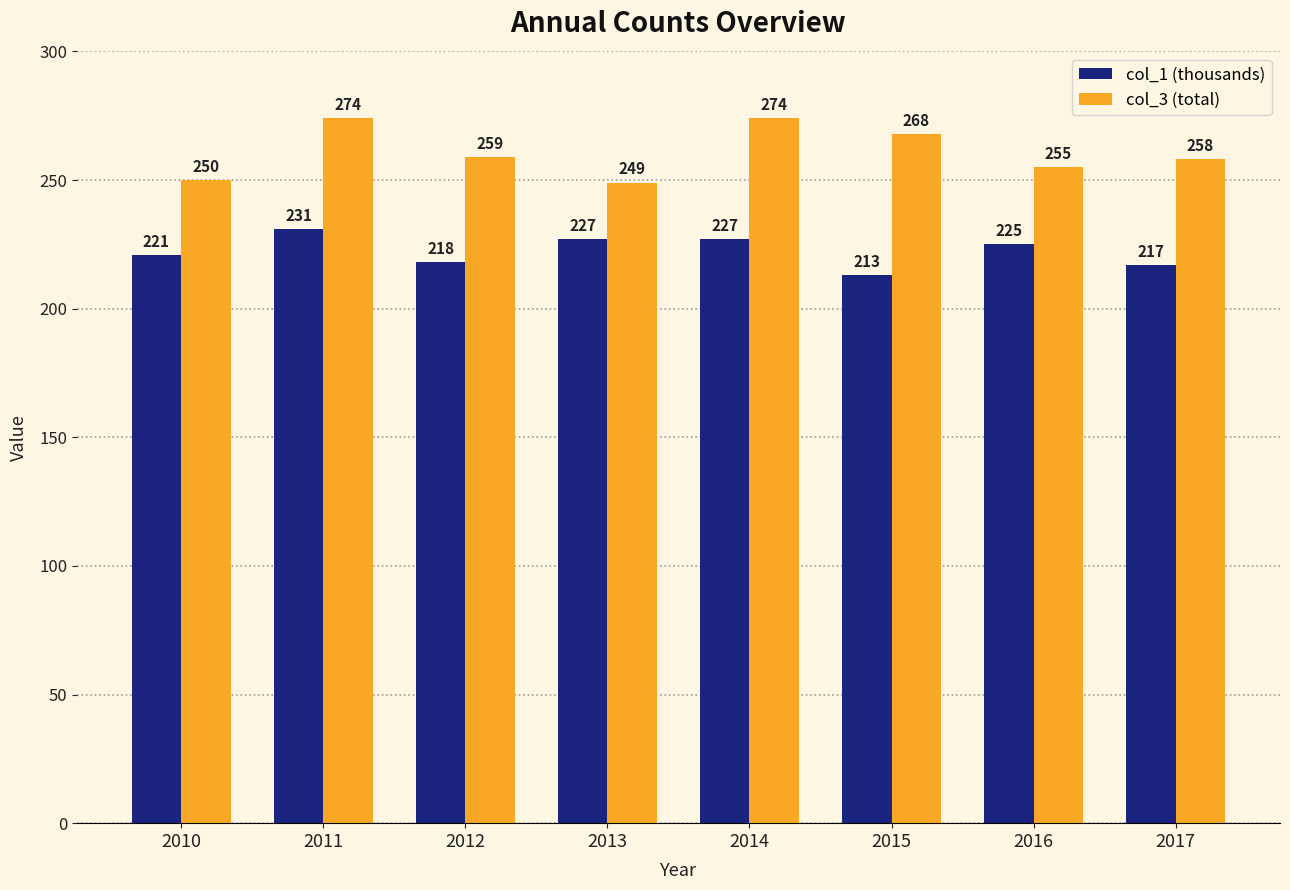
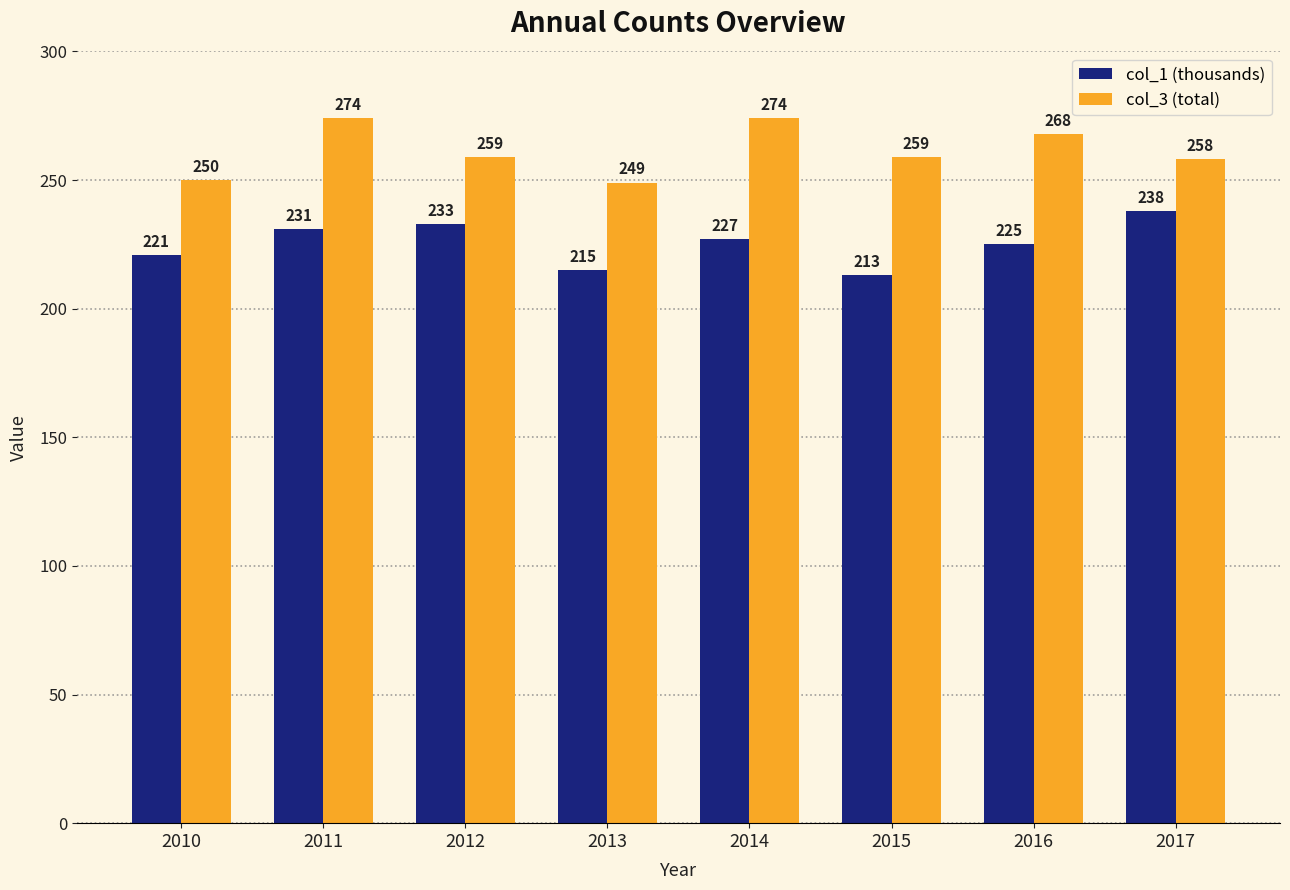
col_1 (thousands), 2012: 218 -> 233
col_1 (thousands), 2013: 227 -> 215
col_3 (total), 2015: 268 -> 259
col_3 (total), 2016: 255 -> 268
col_1 (thousands), 2017: 217 -> 238
